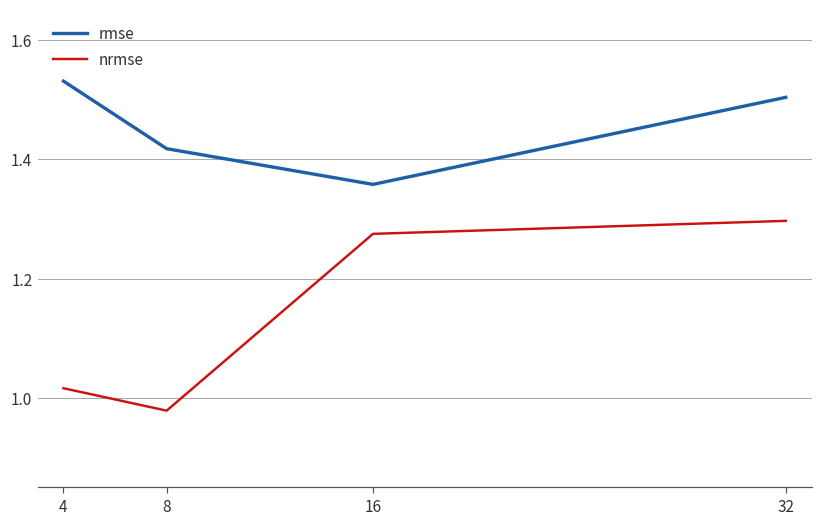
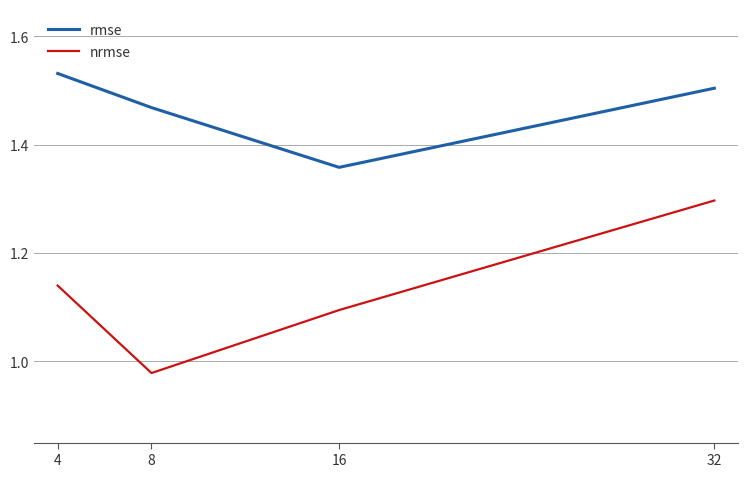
nrmse, 4: 1.02 -> 1.14
rmse, 8: 1.42 -> 1.47
nrmse, 16: 1.28 -> 1.09
